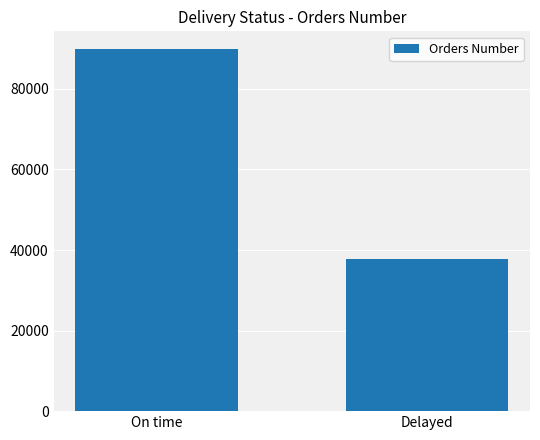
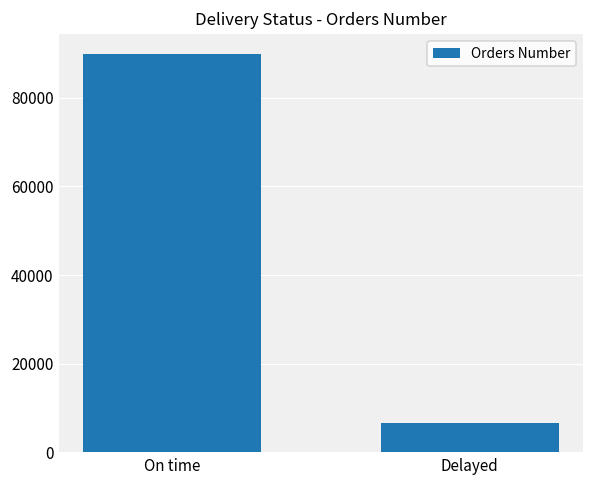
Delayed: 38000 -> 7000
